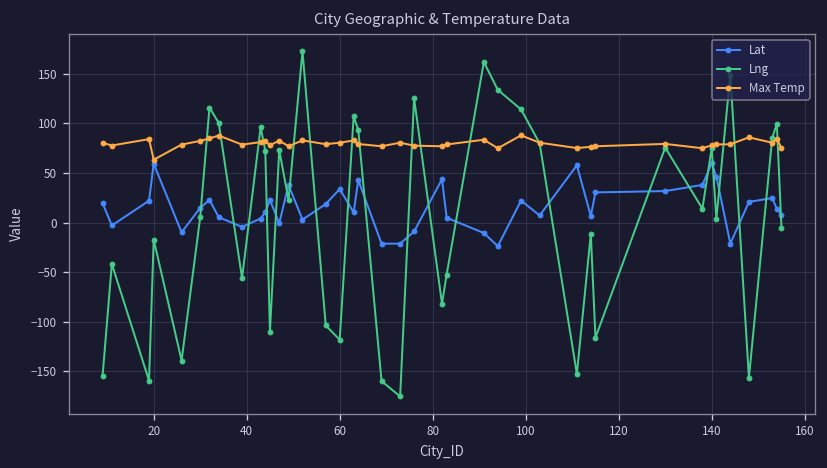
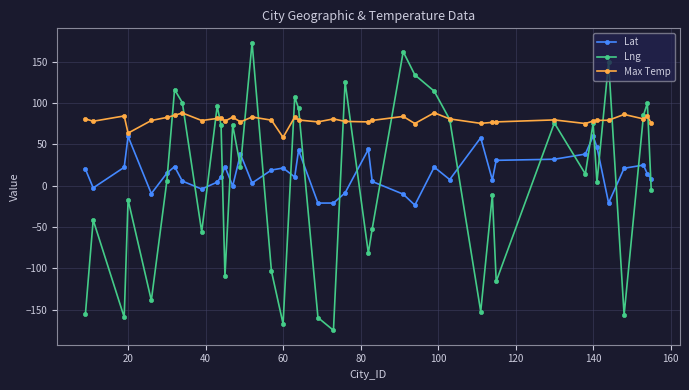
Lat, 60: 30 -> 20
Lng, 60: -120 -> -170
Max Temp, 60: 80 -> 60
